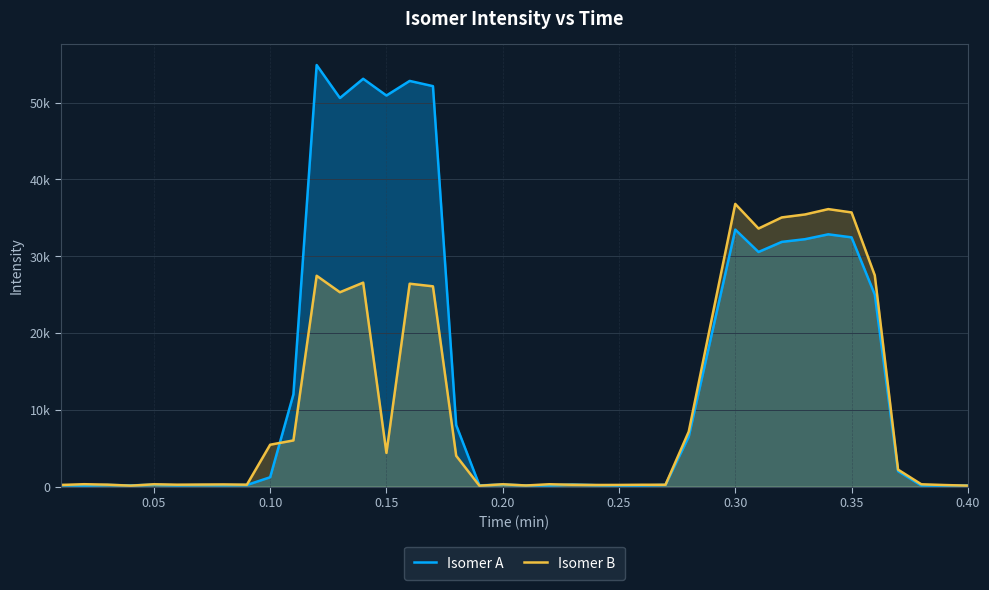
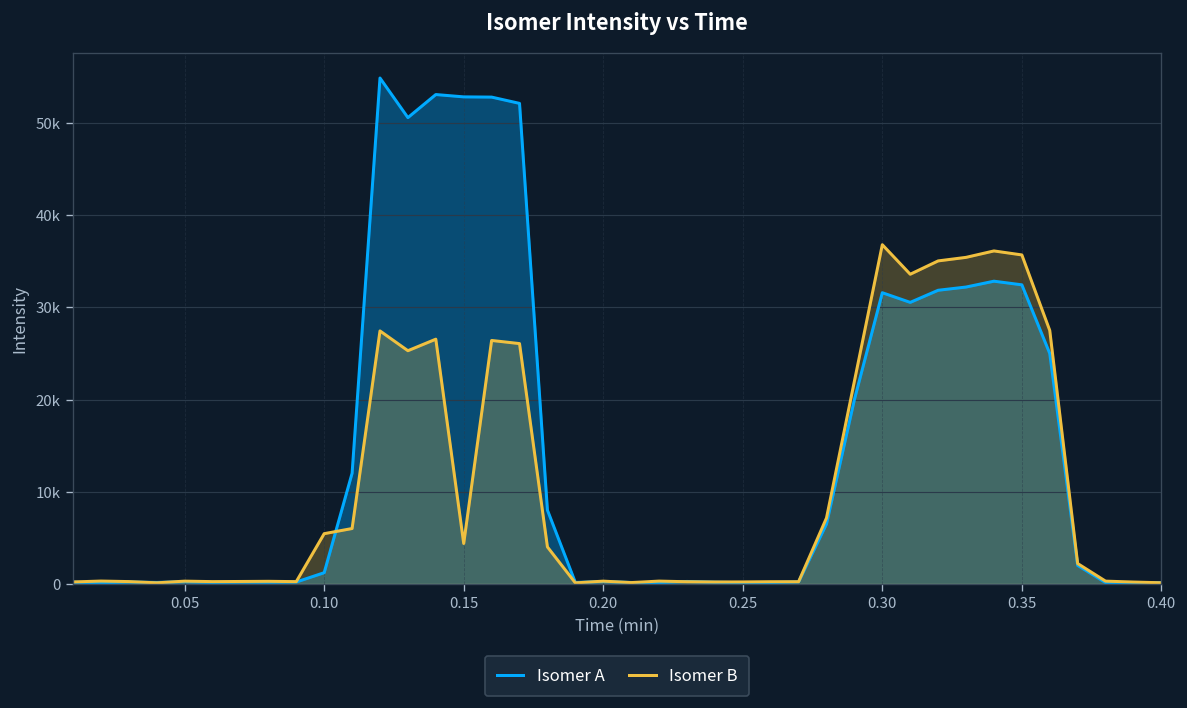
Isomer A, 0.15: 51000 -> 53000
Isomer A, 0.30: 33000 -> 32000
